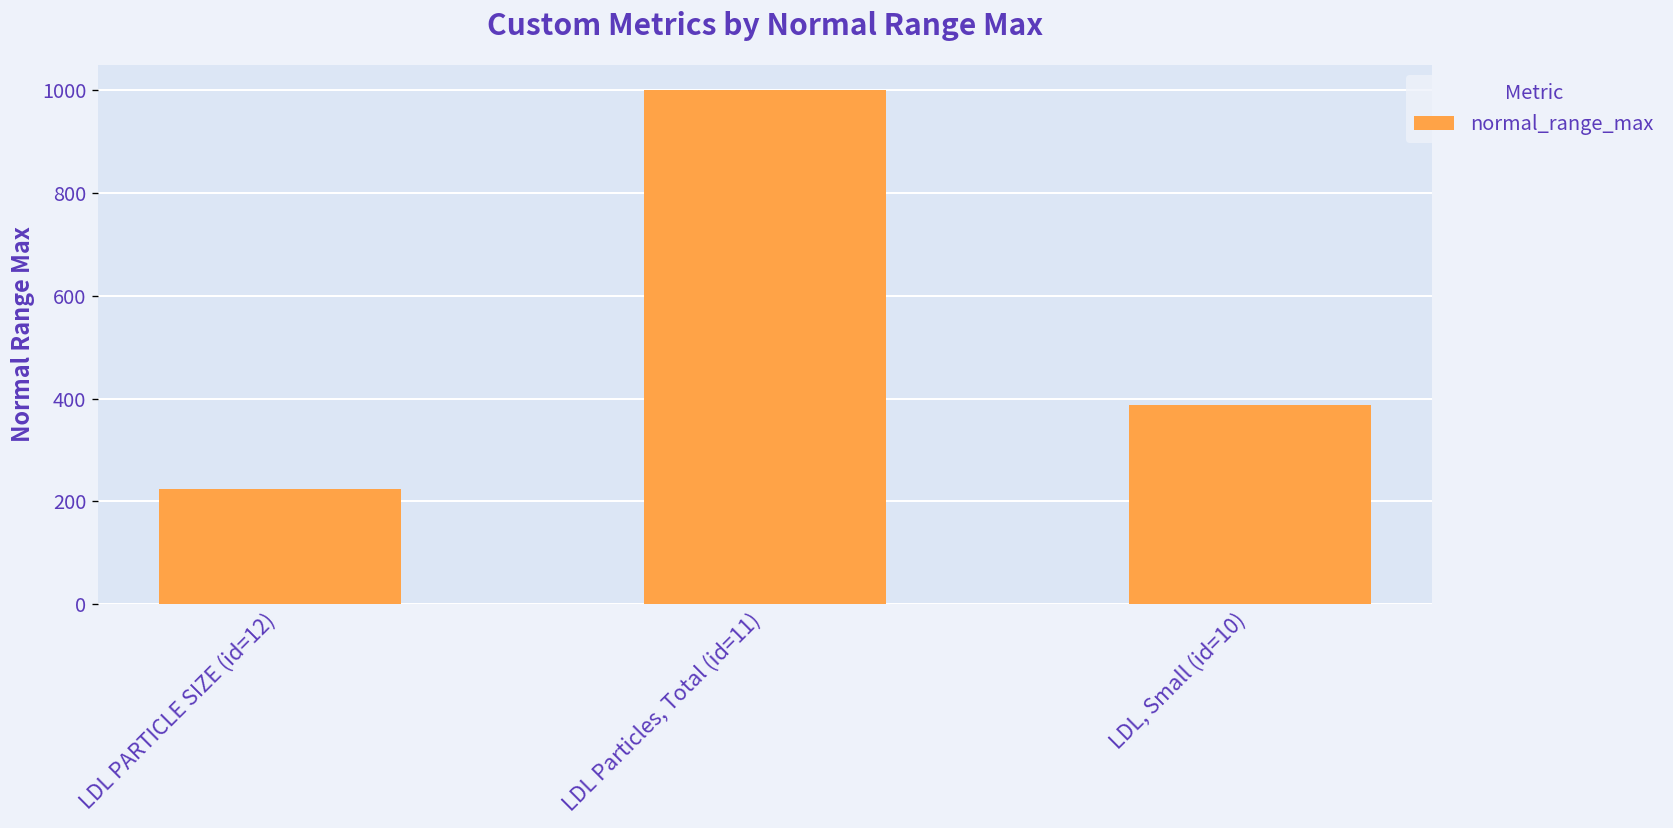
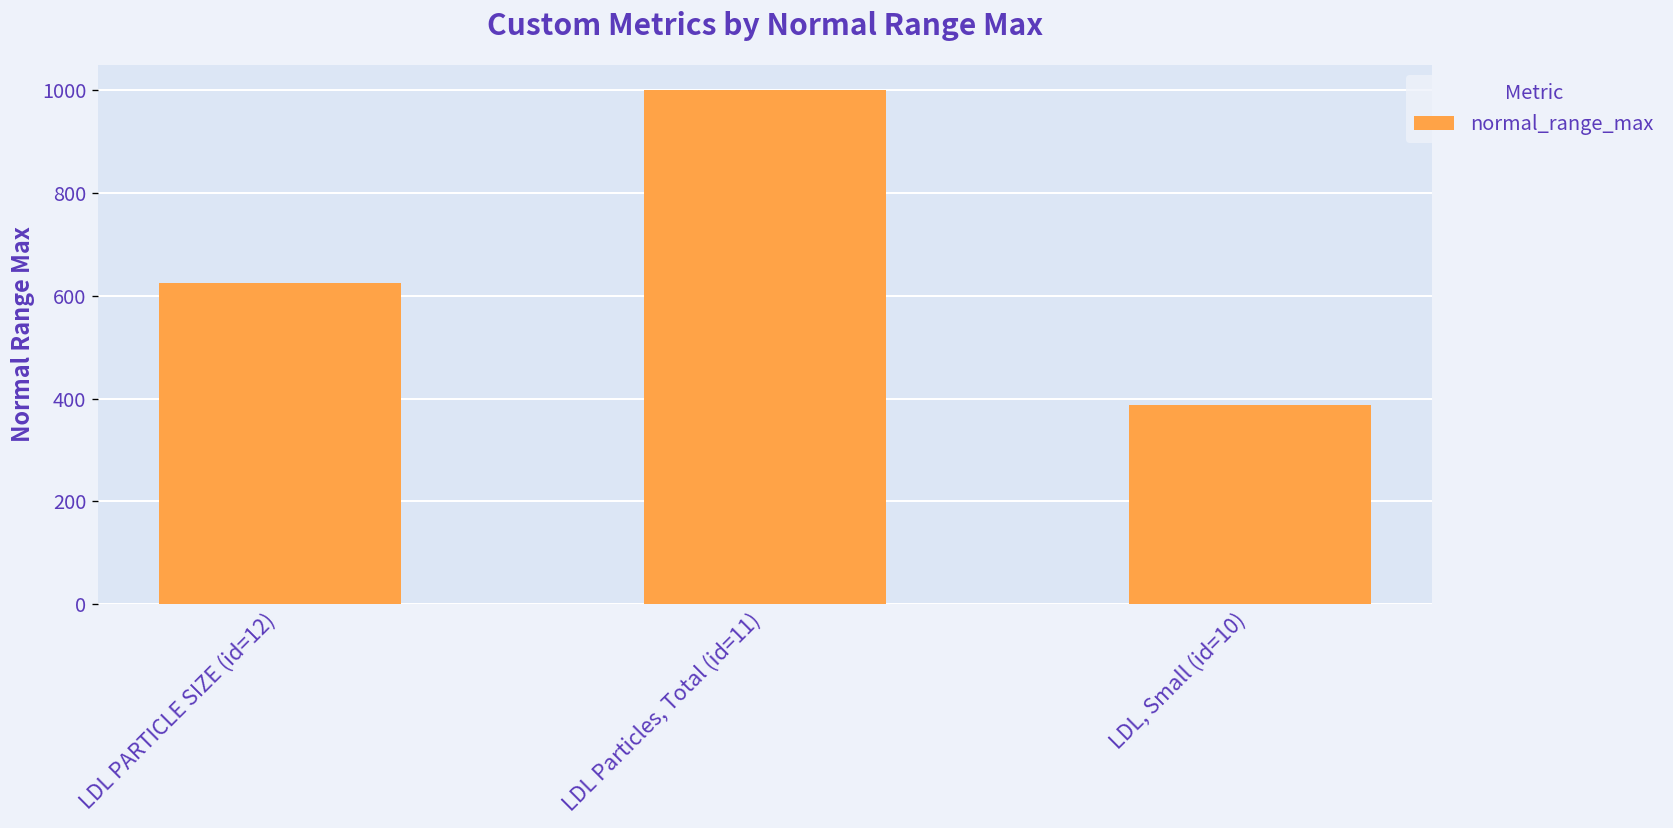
LDL PARTICLE SIZE (id=12): 220 -> 630
